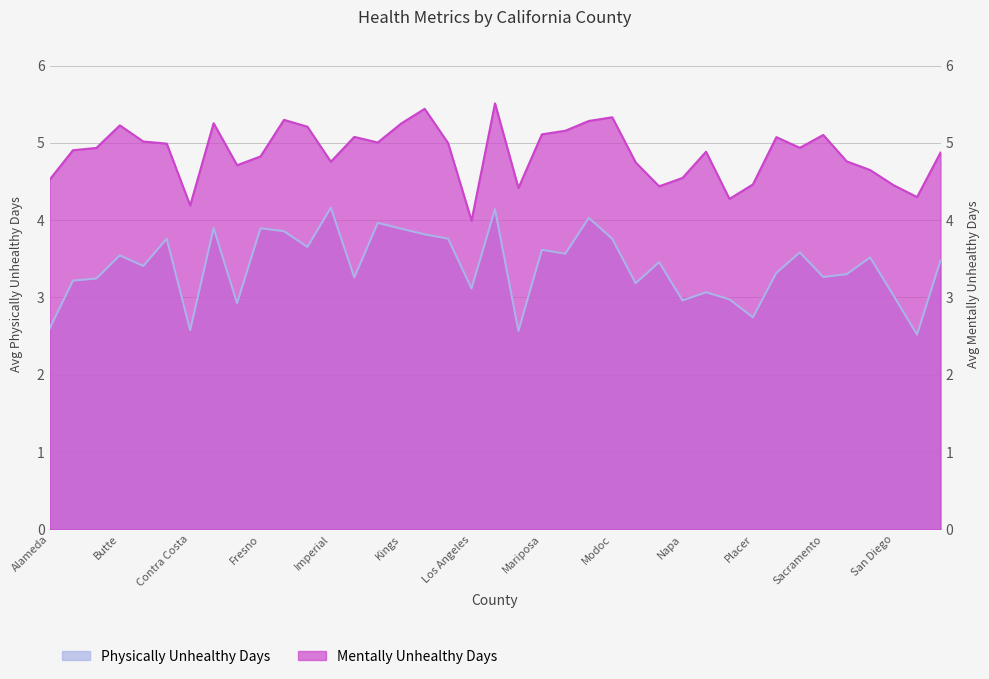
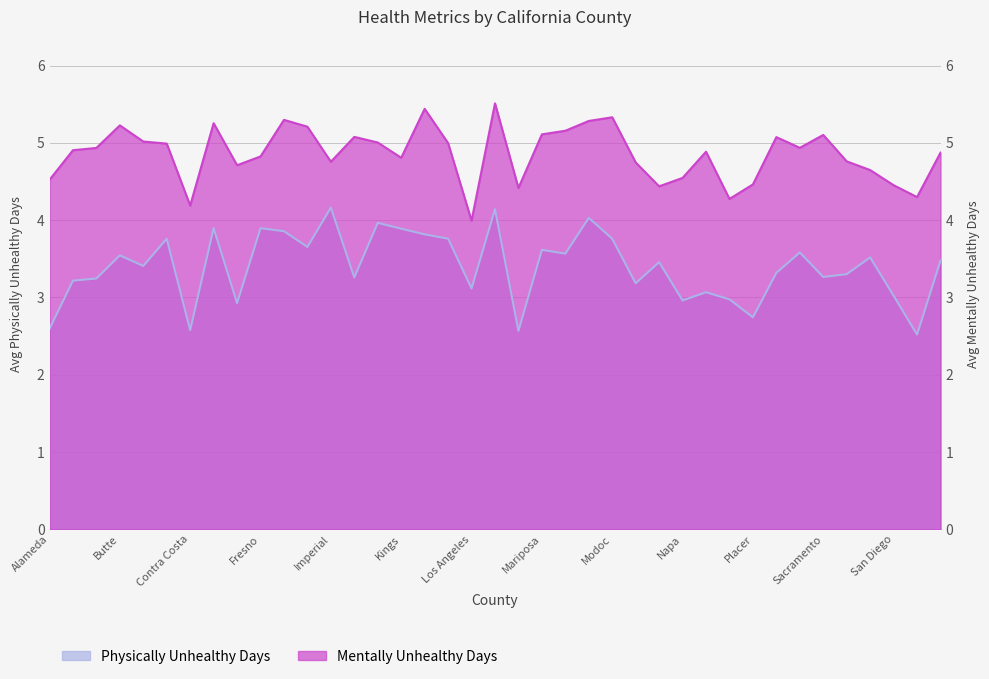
Mentally Unhealthy Days, Kings: 5.2 -> 4.8
